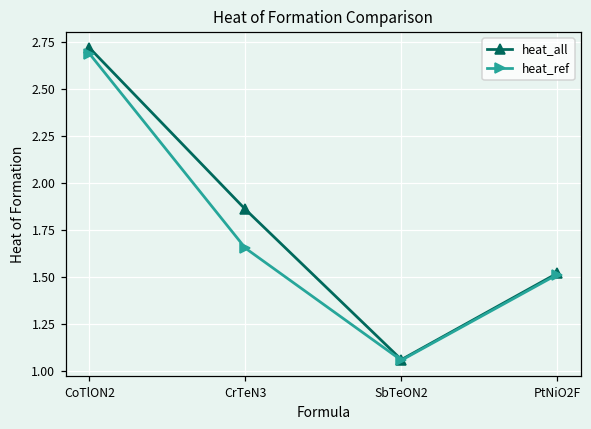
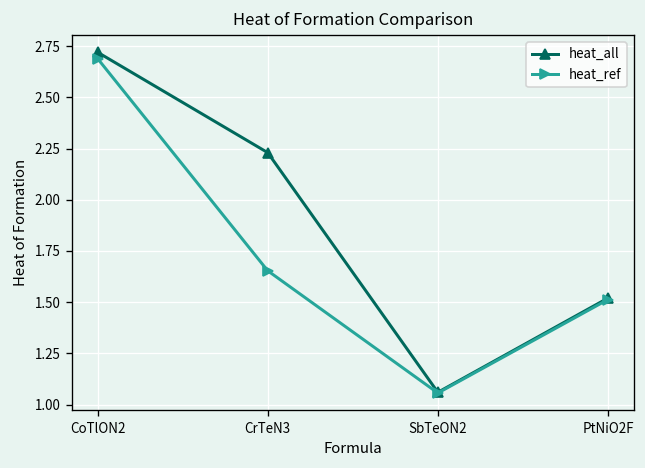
heat_all, CrTeN3: 1.86 -> 2.23
